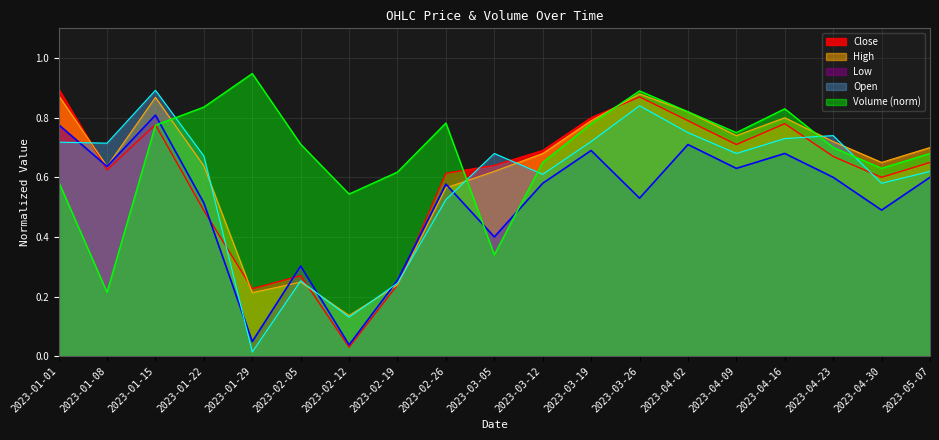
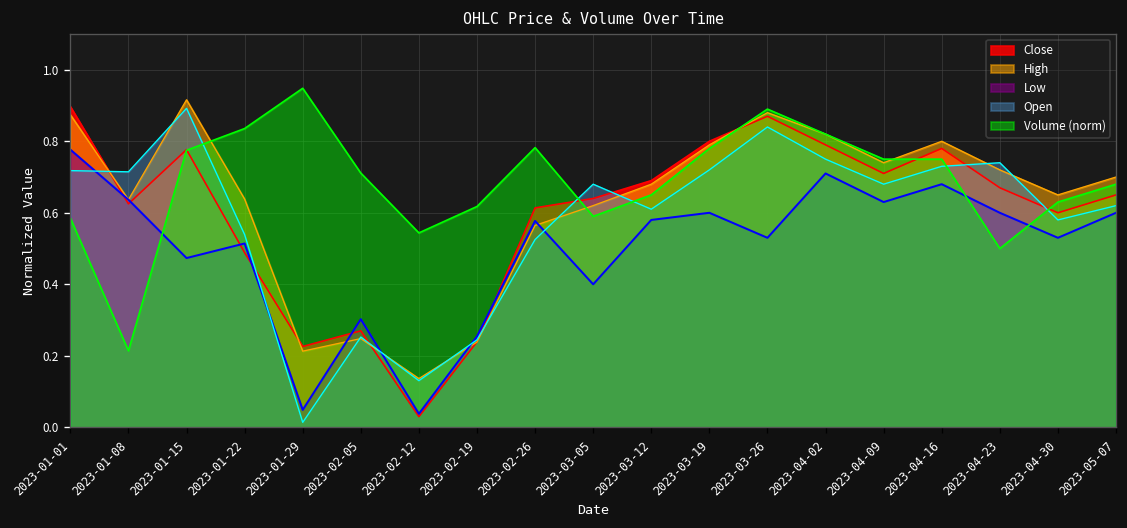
High, 2023-01-15: 0.87 -> 0.92
Low, 2023-01-15: 0.81 -> 0.47
Open, 2023-01-22: 0.67 -> 0.54
Volume (norm), 2023-03-05: 0.34 -> 0.59
Low, 2023-03-19: 0.69 -> 0.60
Volume (norm), 2023-04-16: 0.83 -> 0.75
Volume (norm), 2023-04-23: 0.7 -> 0.5
Low, 2023-04-30: 0.49 -> 0.53
